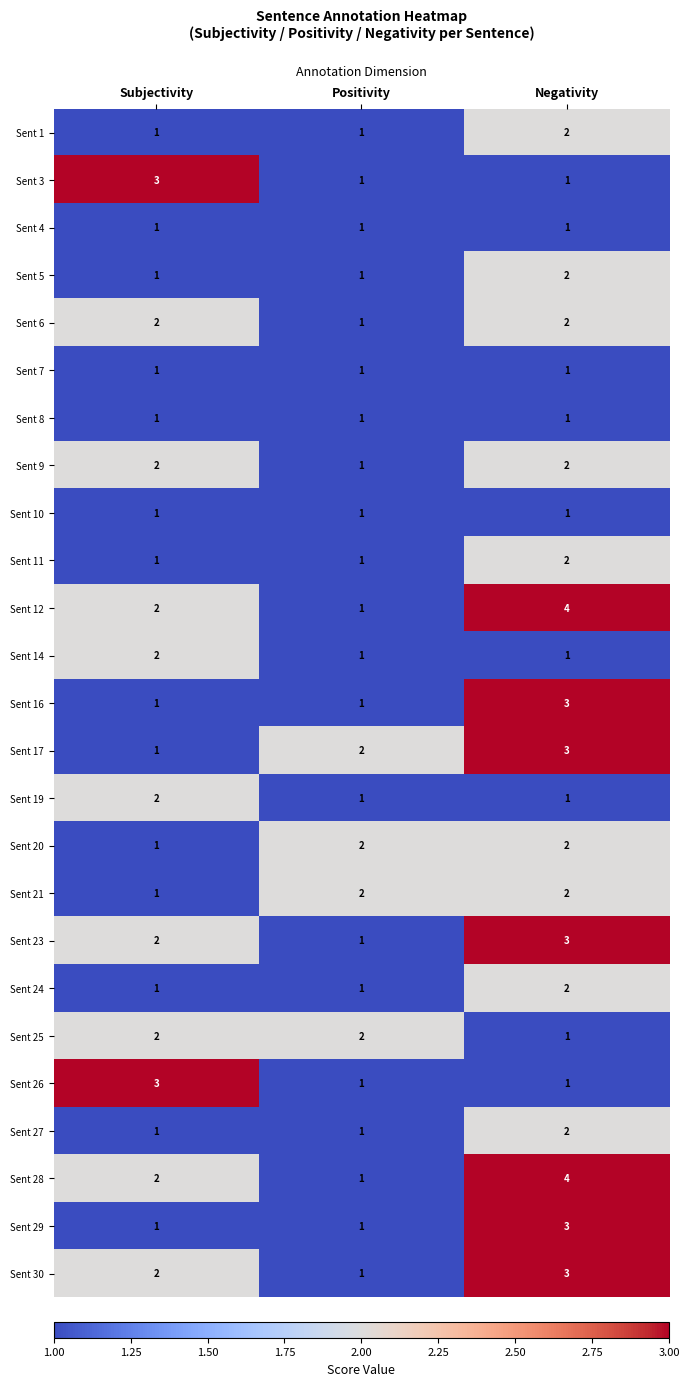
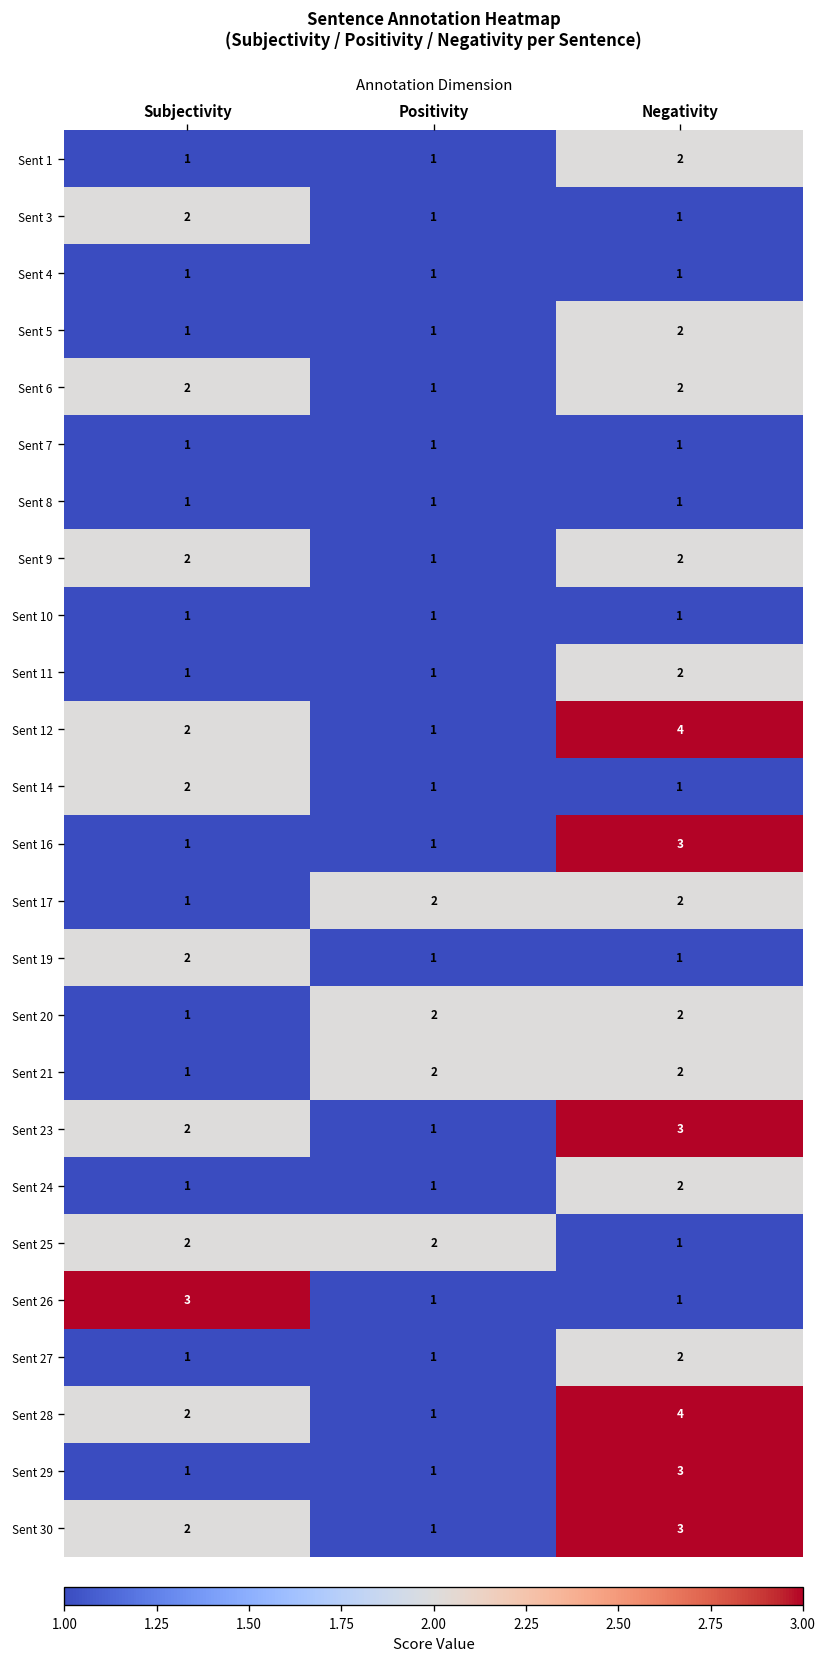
Sent 3, Subjectivity: 3 -> 2
Sent 17, Negativity: 3 -> 2
